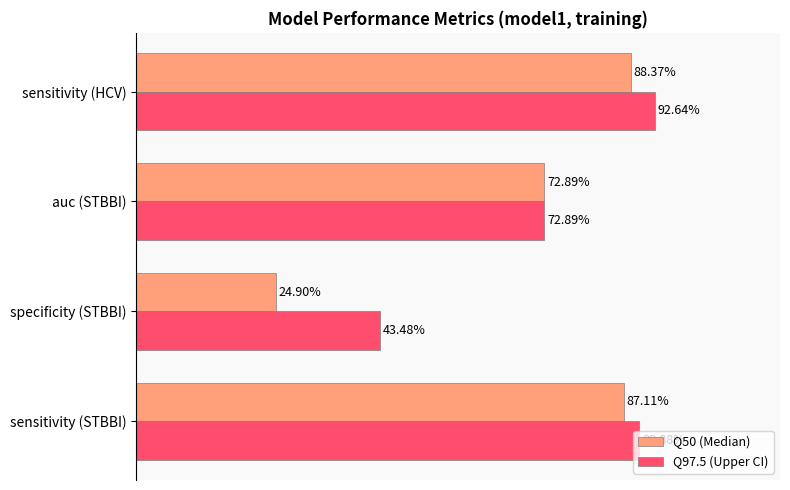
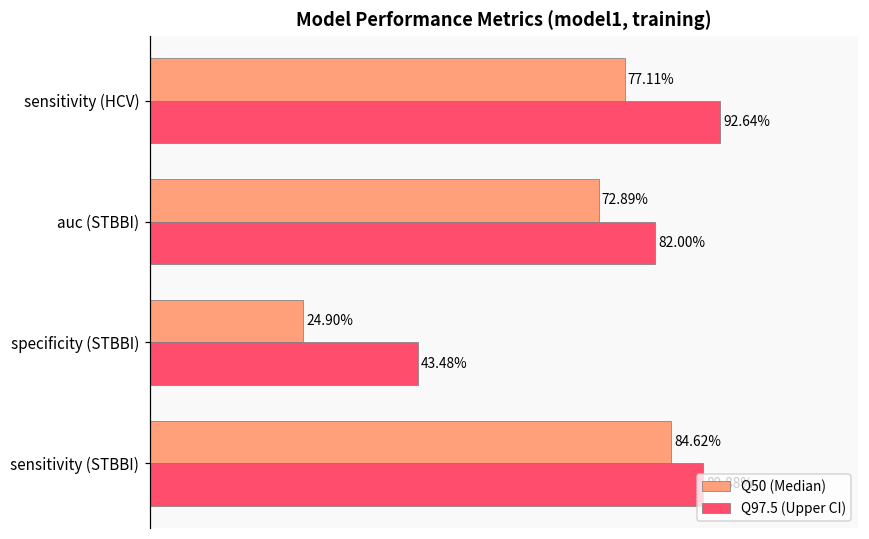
Q50 (Median), sensitivity (HCV): 88.37% -> 77.11%
Q97.5 (Upper CI), auc (STBBI): 72.89% -> 82.00%
Q50 (Median), sensitivity (STBBI): 87.11% -> 84.62%
